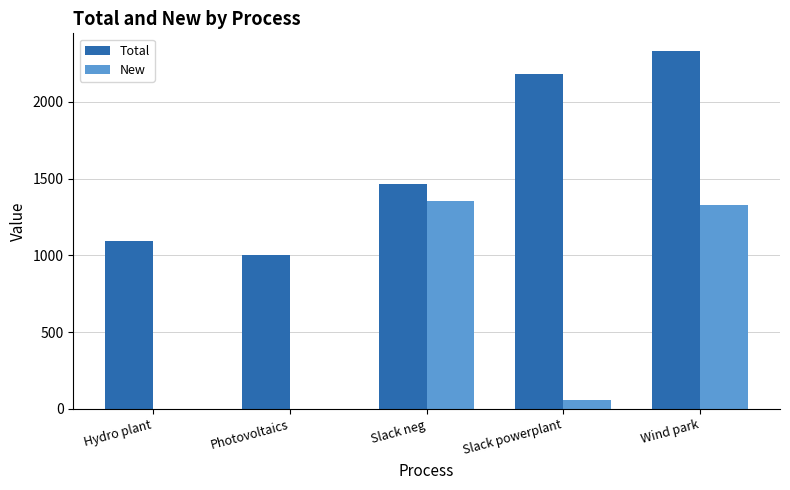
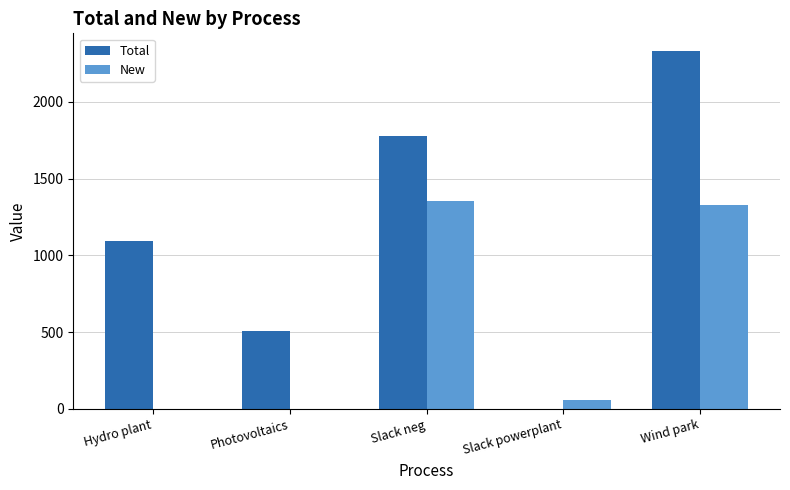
Total, Photovoltaics: 1000 -> 510
Total, Slack neg: 1460 -> 1780
Total, Slack powerplant: 2180 -> 0
